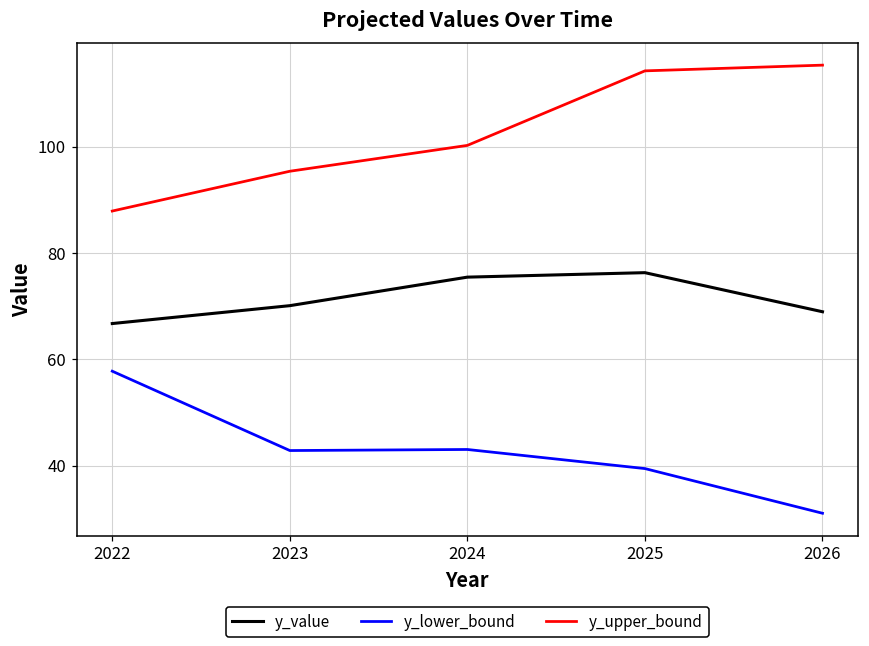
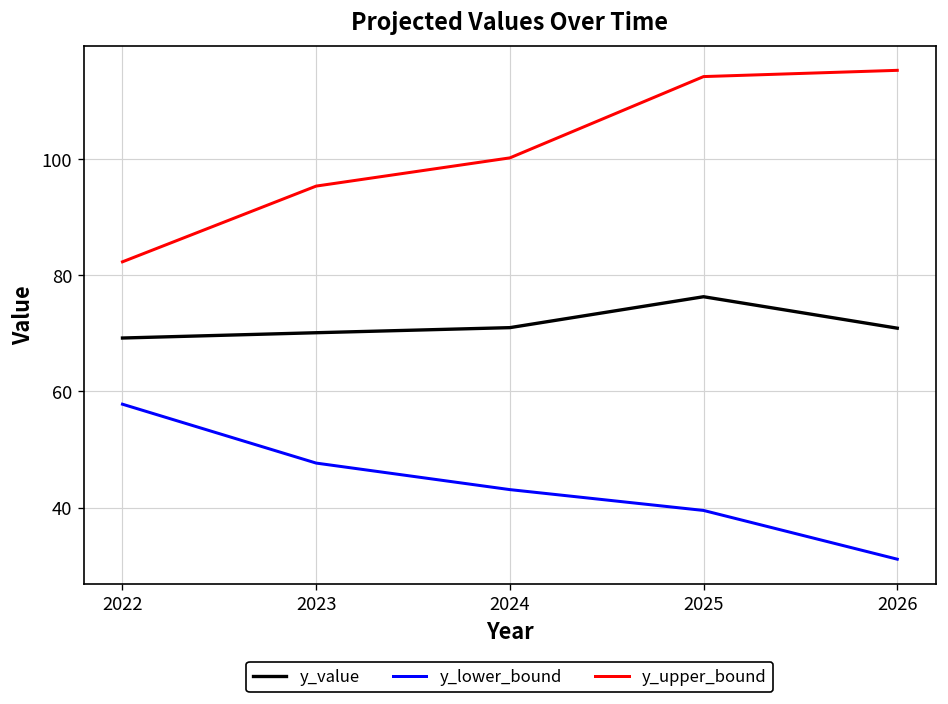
y_value, 2022: 67 -> 69
y_upper_bound, 2022: 88 -> 82
y_lower_bound, 2023: 43 -> 48
y_value, 2024: 75 -> 71
y_value, 2026: 69 -> 71
